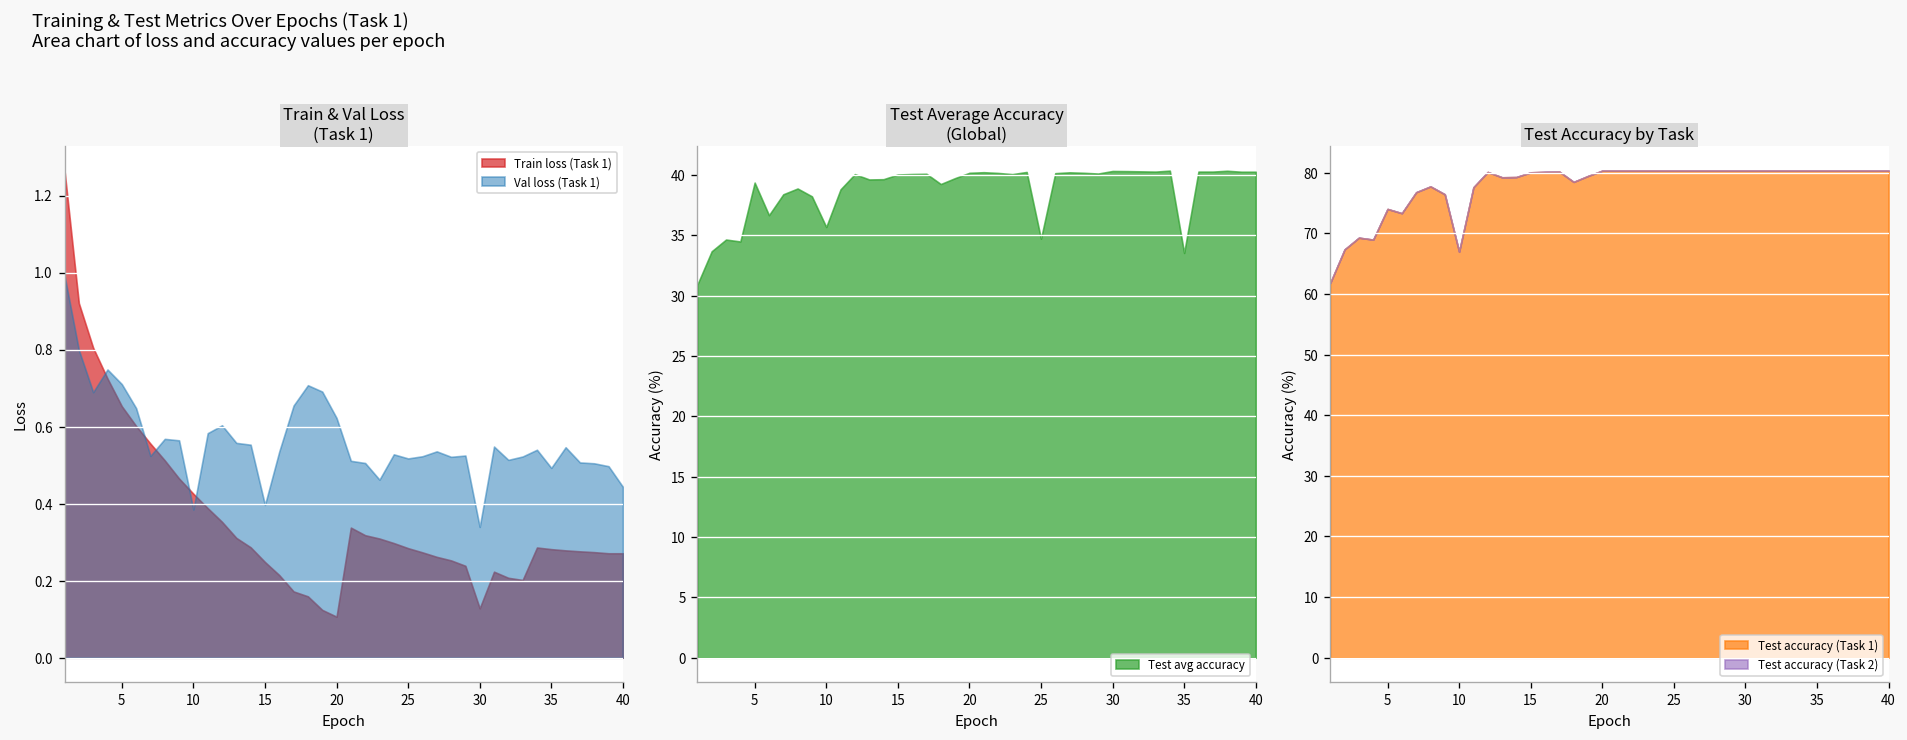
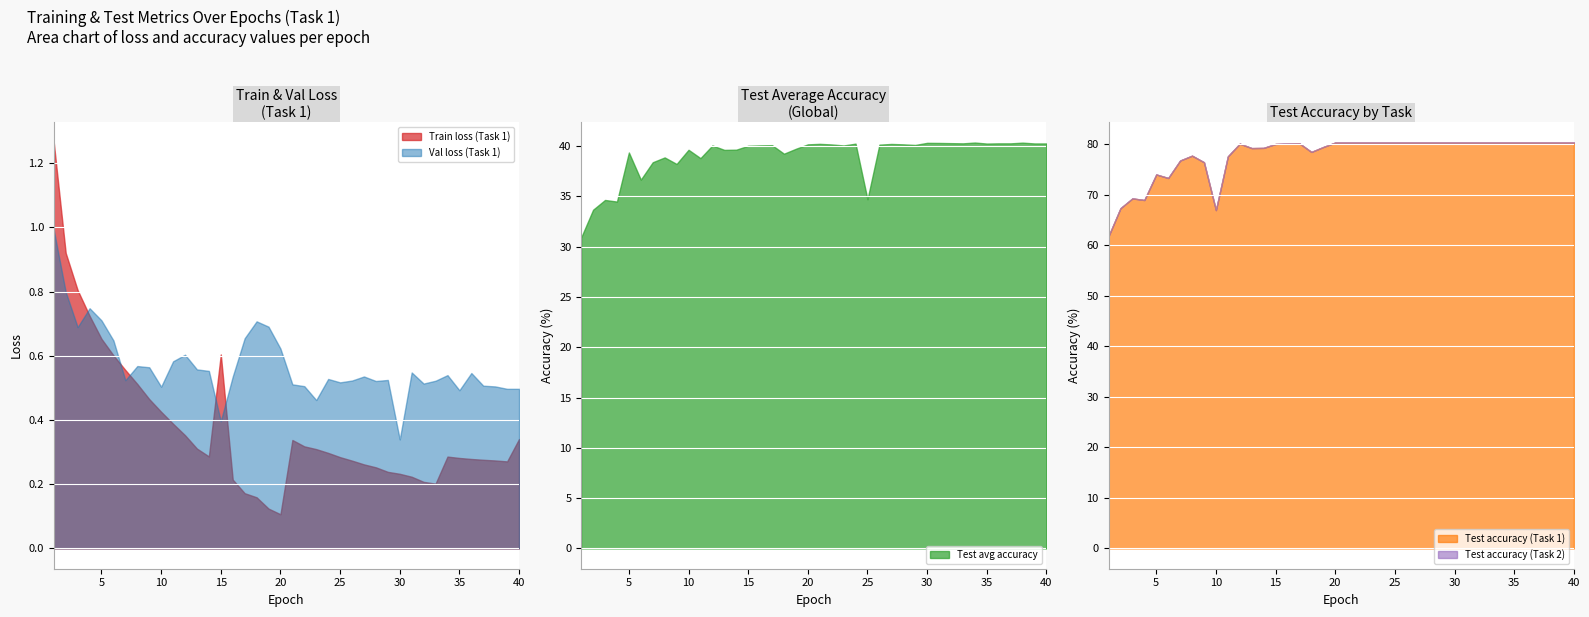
Train & Val Loss (Task 1), Val loss (Task 1), 10: 0.38 -> 0.50
Train & Val Loss (Task 1), Train loss (Task 1), 15: 0.25 -> 0.60
Train & Val Loss (Task 1), Train loss (Task 1), 30: 0.13 -> 0.23
Train & Val Loss (Task 1), Train loss (Task 1), 40: 0.27 -> 0.34
Train & Val Loss (Task 1), Val loss (Task 1), 40: 0.44 -> 0.50
Test Average Accuracy (Global), 10: 35.7 -> 39.6
Test Average Accuracy (Global), 35: 33.5 -> 40.3
